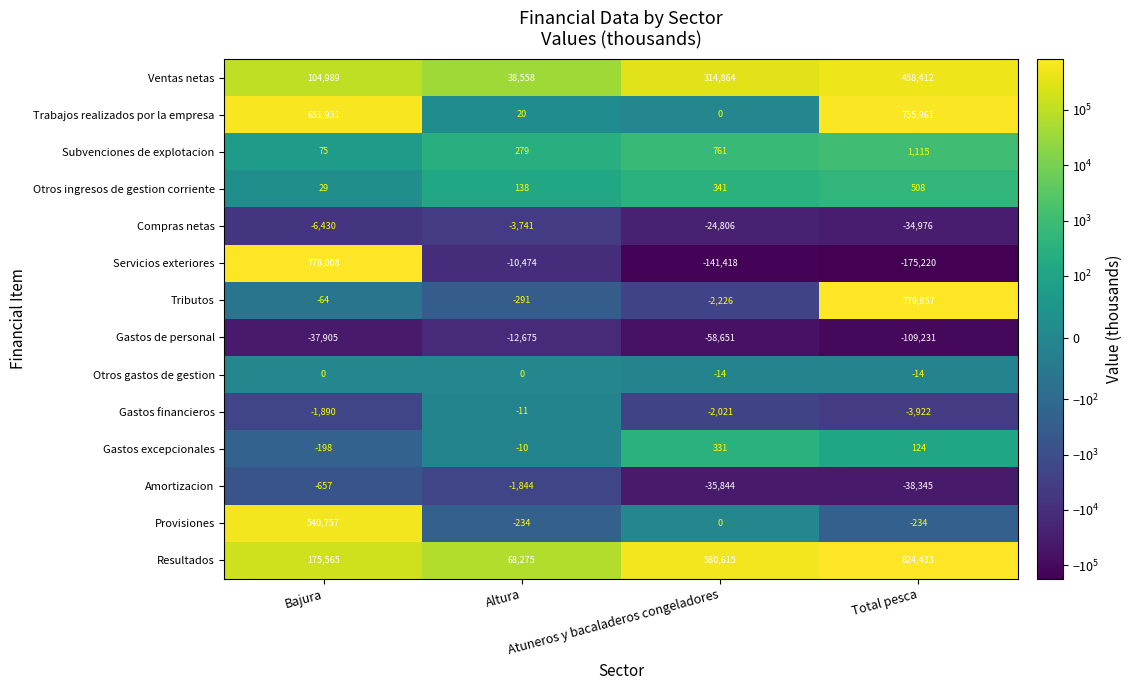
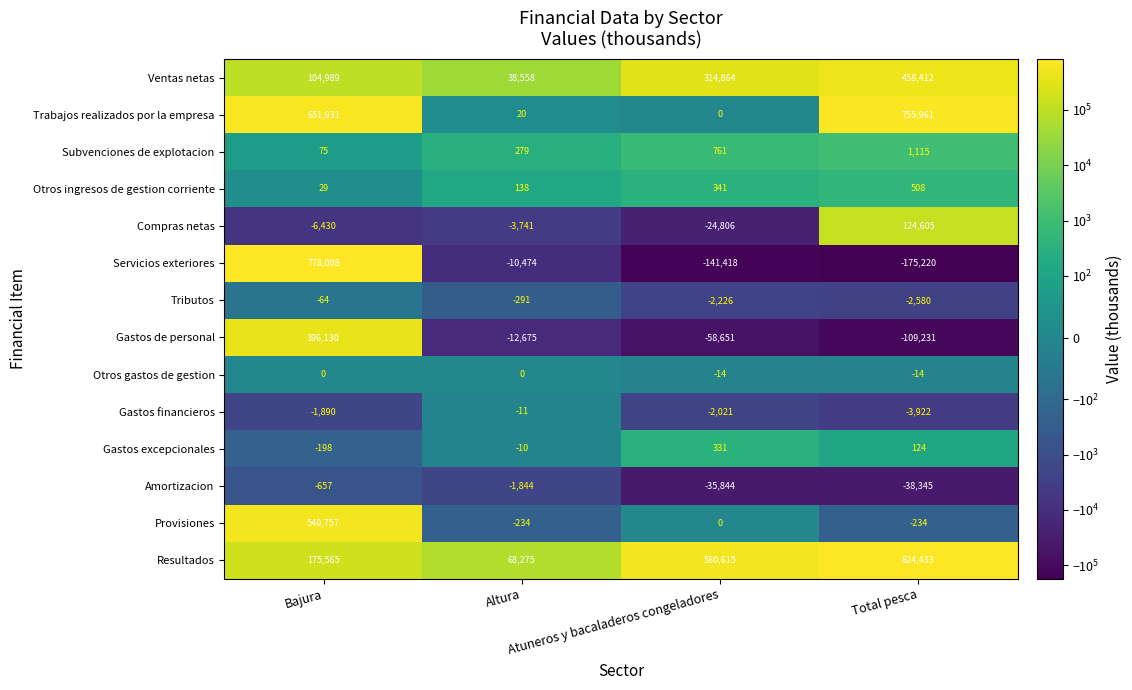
Compras netas, Total pesca: -34,976 -> 124,605
Tributos, Total pesca: 779,857 -> -2,580
Gastos de personal, Bajura: -37,905 -> 396,130
